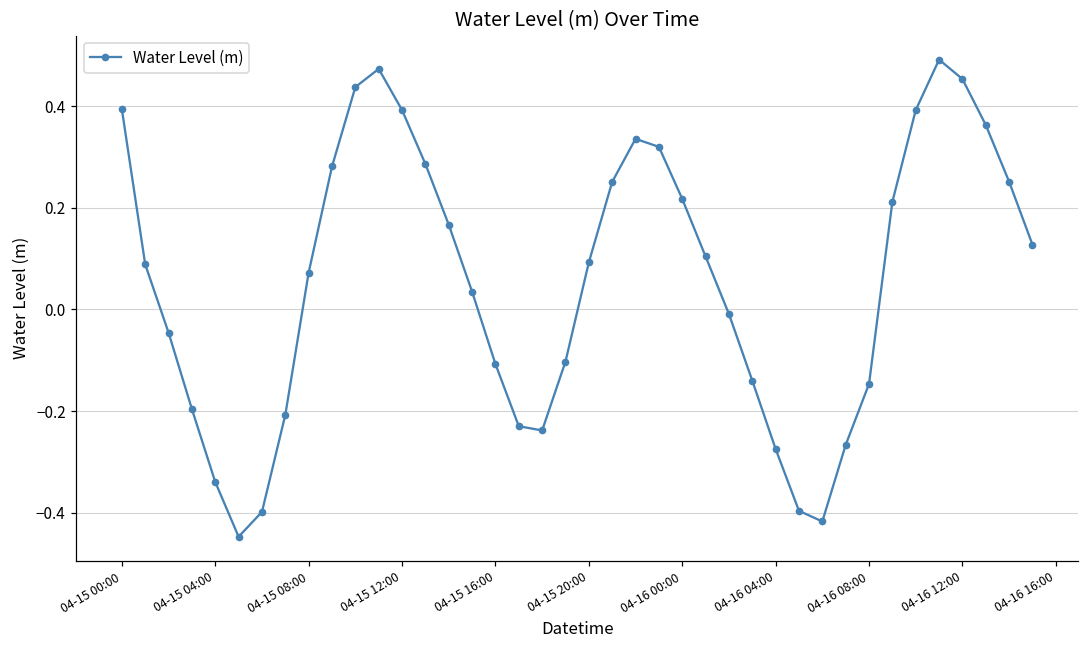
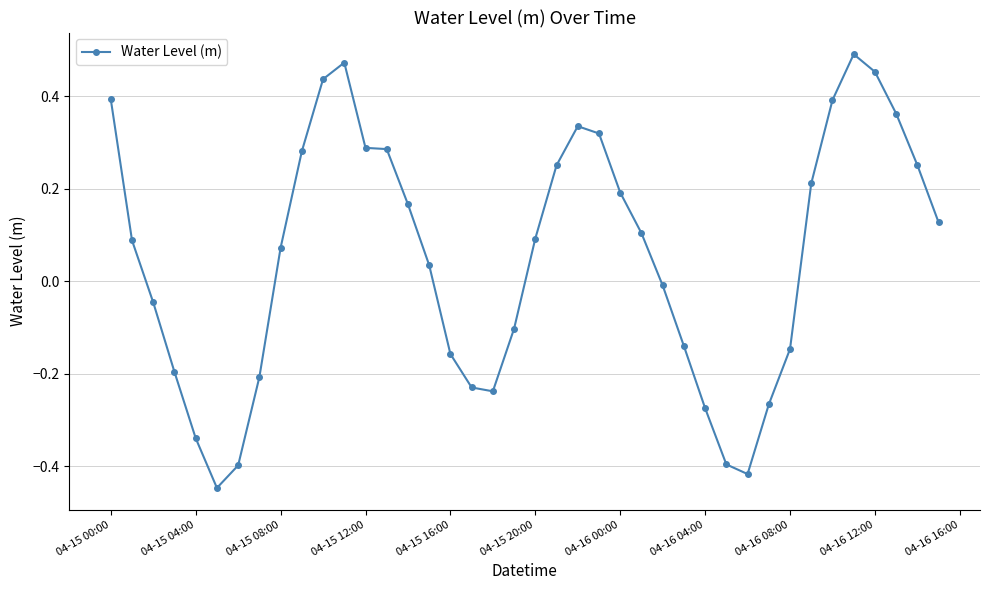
04-15 12:00: 0.39 -> 0.29
04-15 16:00: -0.11 -> -0.16
04-16 00:00: 0.22 -> 0.19
